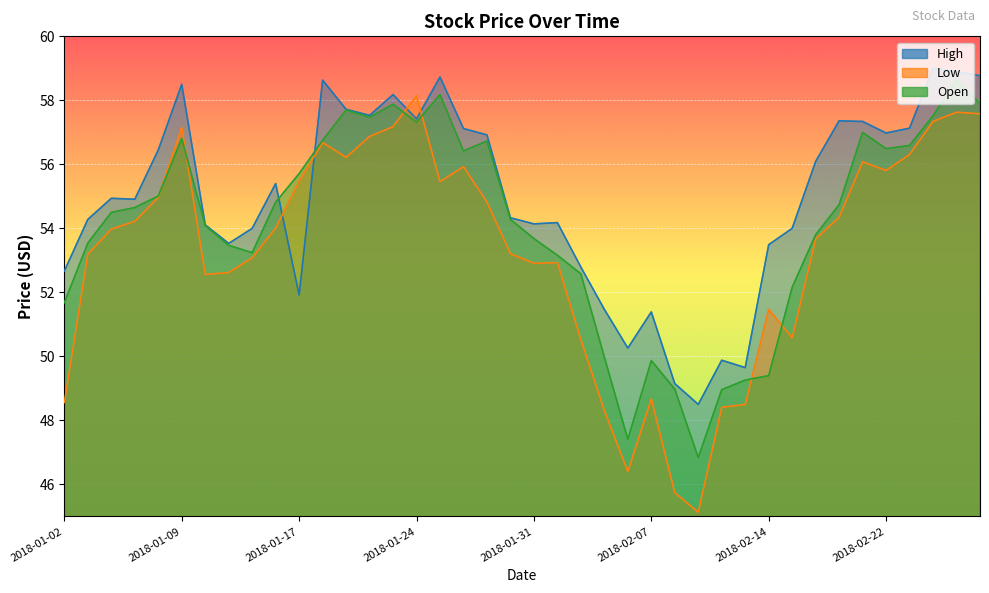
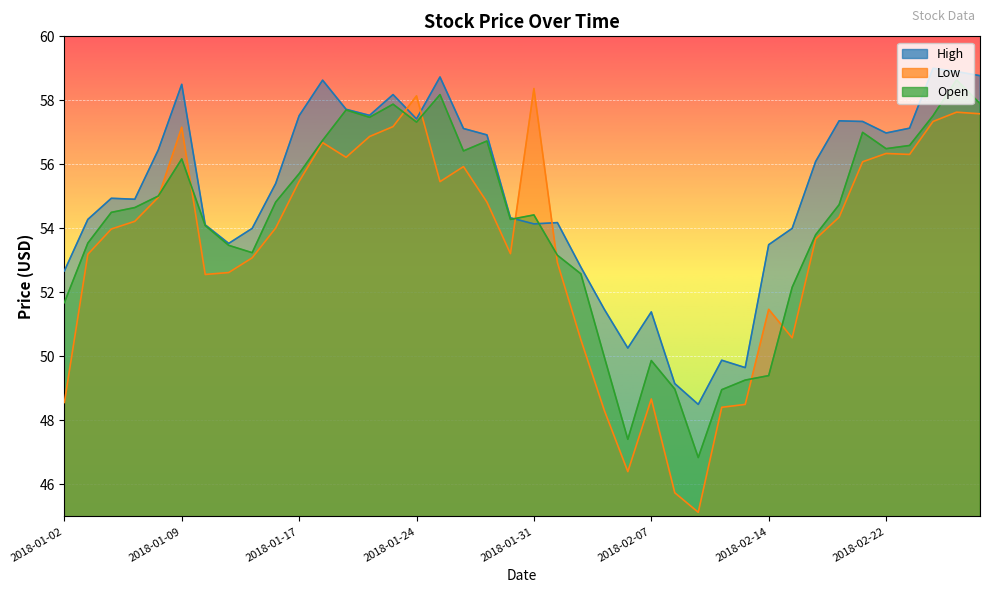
Open, 2018-01-09: 56.8 -> 56.2
High, 2018-01-17: 51.9 -> 57.5
Low, 2018-01-31: 52.9 -> 58.4
Open, 2018-01-31: 53.7 -> 54.4
Low, 2018-02-22: 55.8 -> 56.3
